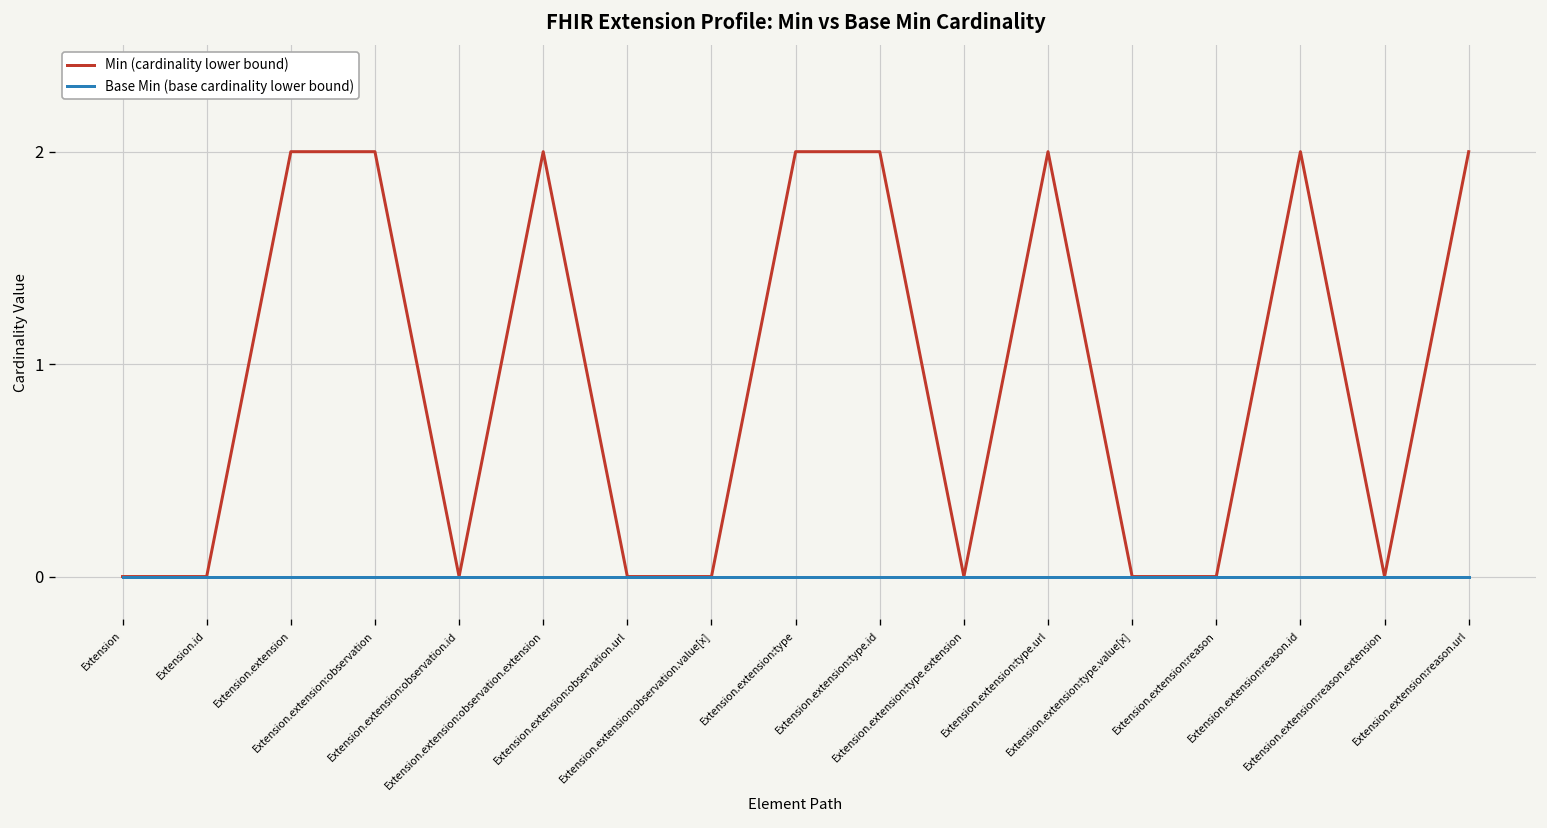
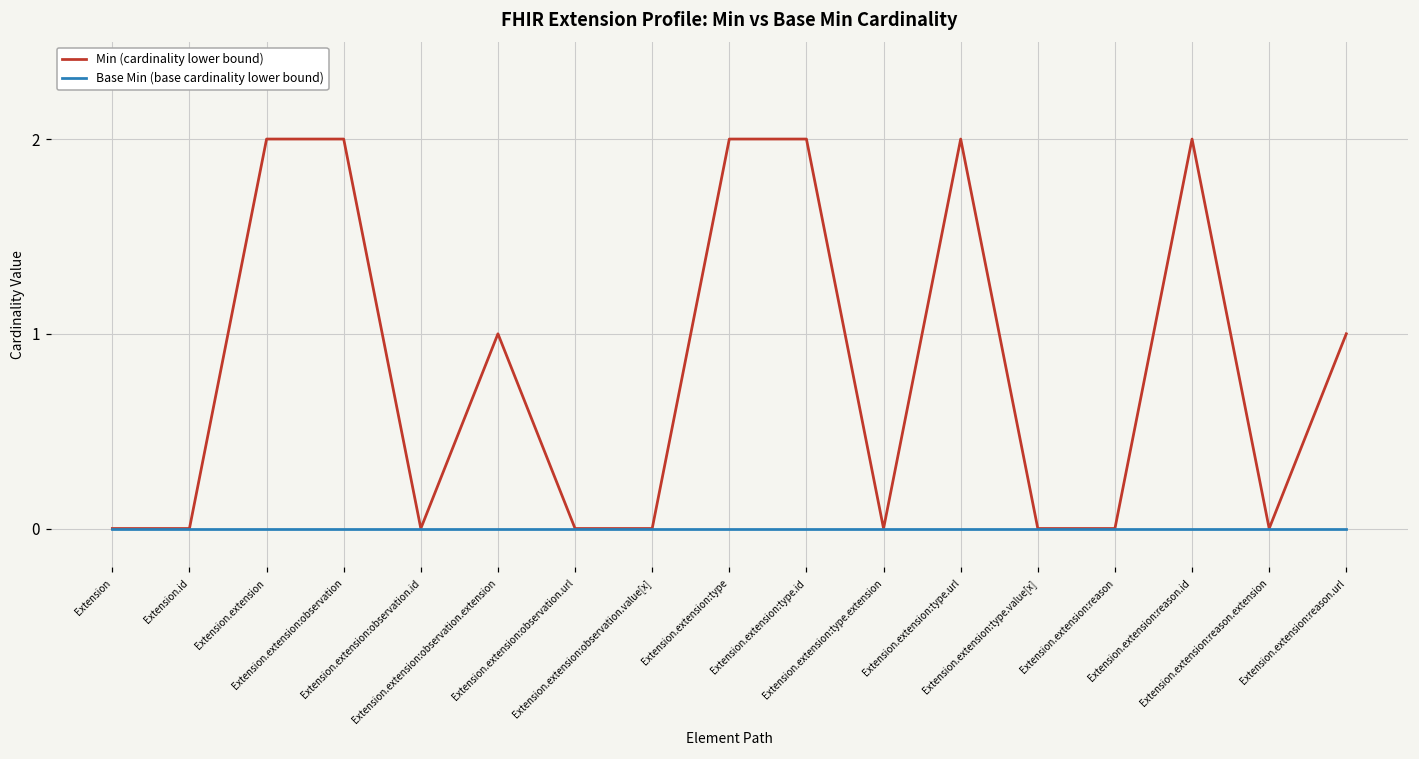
Min (cardinality lower bound), Extension.extension:observation.extension: 2 -> 1
Min (cardinality lower bound), Extension.extension:reason.url: 2 -> 1
